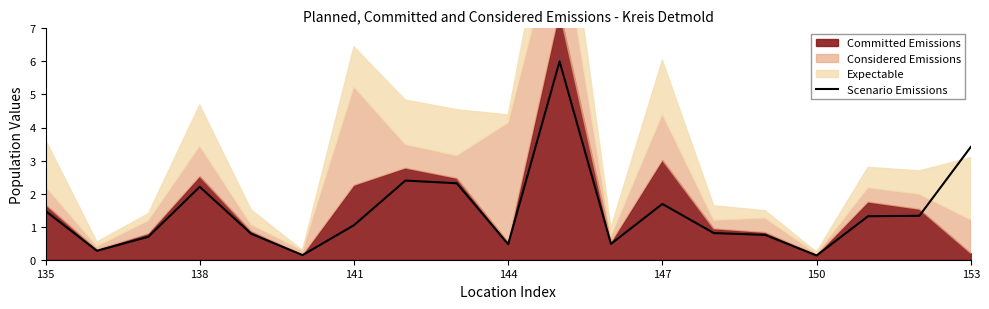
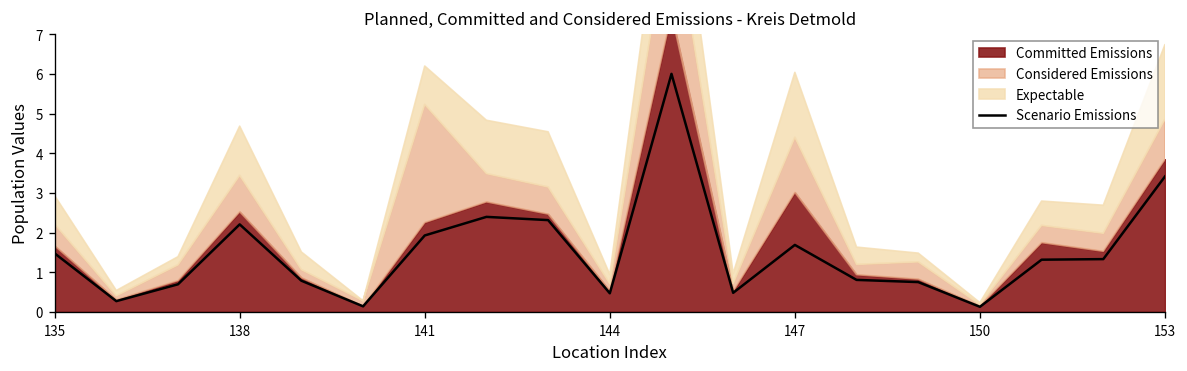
Expectable, 135: 1.4 -> 0.7
Scenario Emissions, 141: 1.0 -> 1.9
Expectable, 141: 1.2 -> 1.0
Considered Emissions, 144: 3.6 -> 0.2
Committed Emissions, 153: 0.2 -> 3.8
